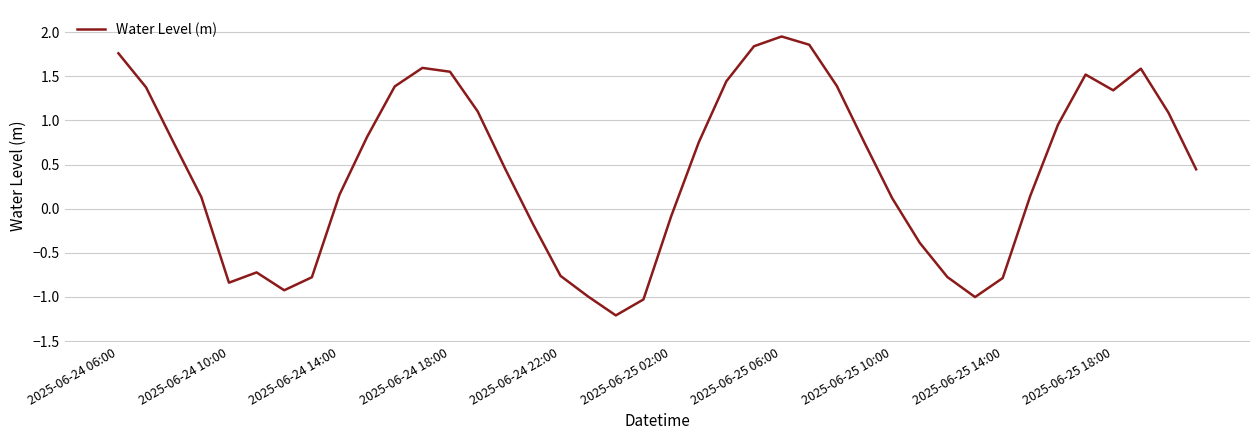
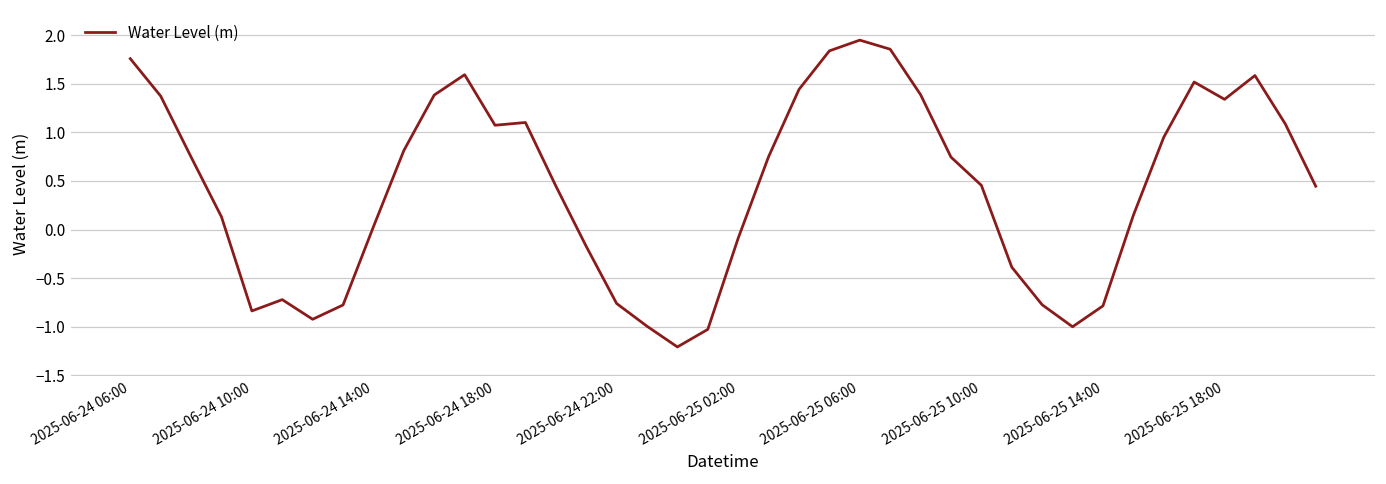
2025-06-24 14:00: 0.2 -> 0.0
2025-06-24 18:00: 1.6 -> 1.1
2025-06-25 10:00: 0.1 -> 0.5
